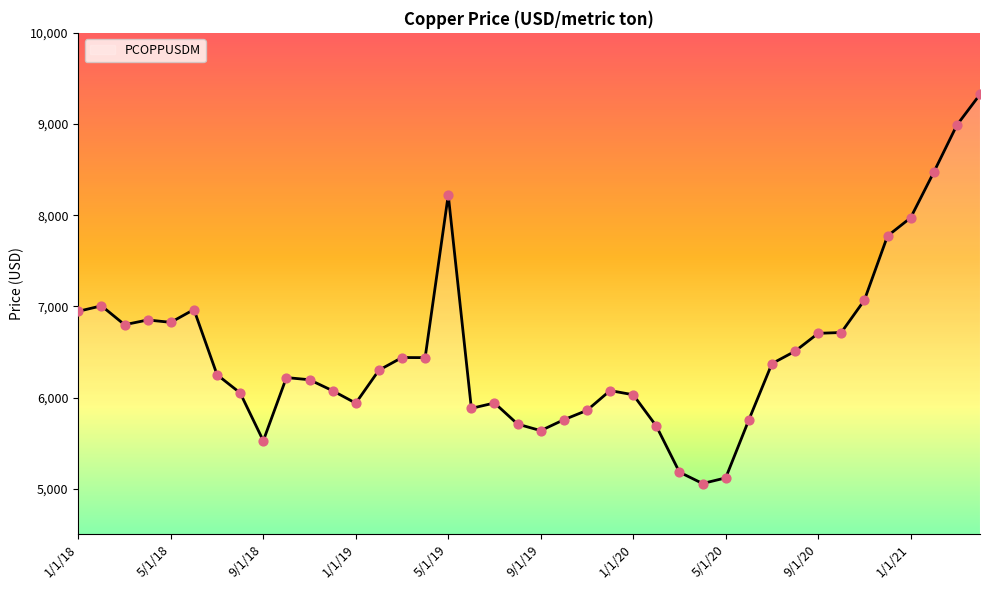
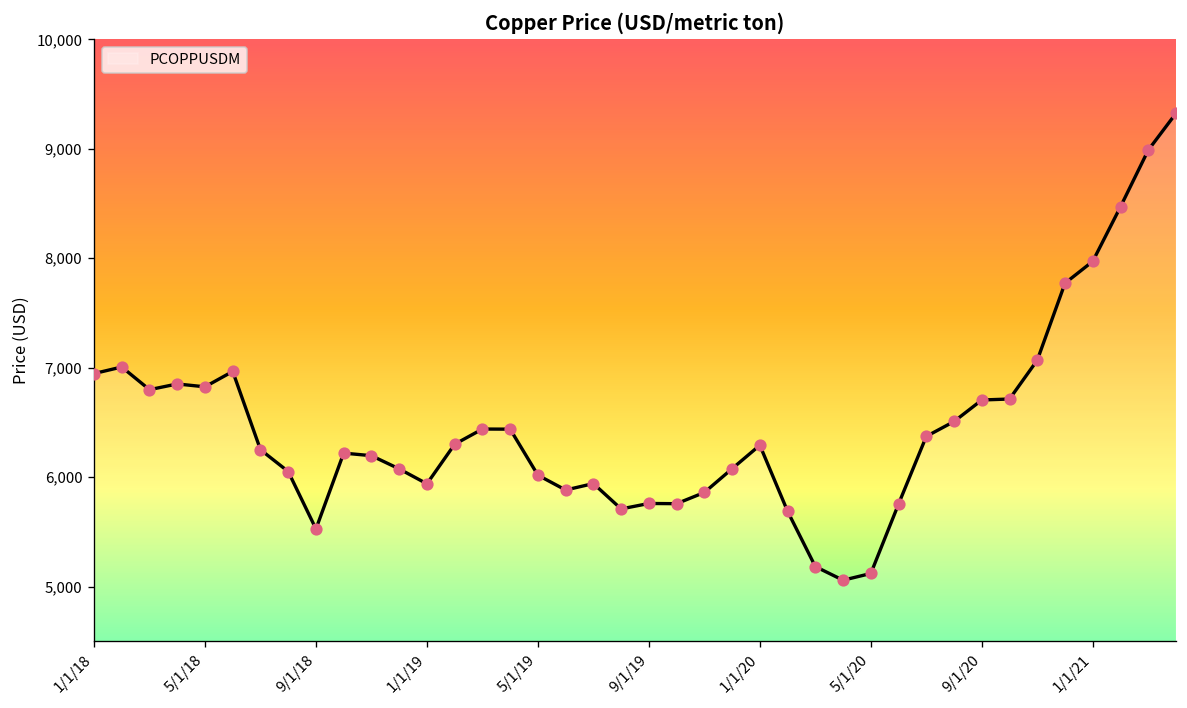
5/1/19: 8,200 -> 6,000
9/1/19: 5,600 -> 5,800
1/1/20: 6,000 -> 6,300
